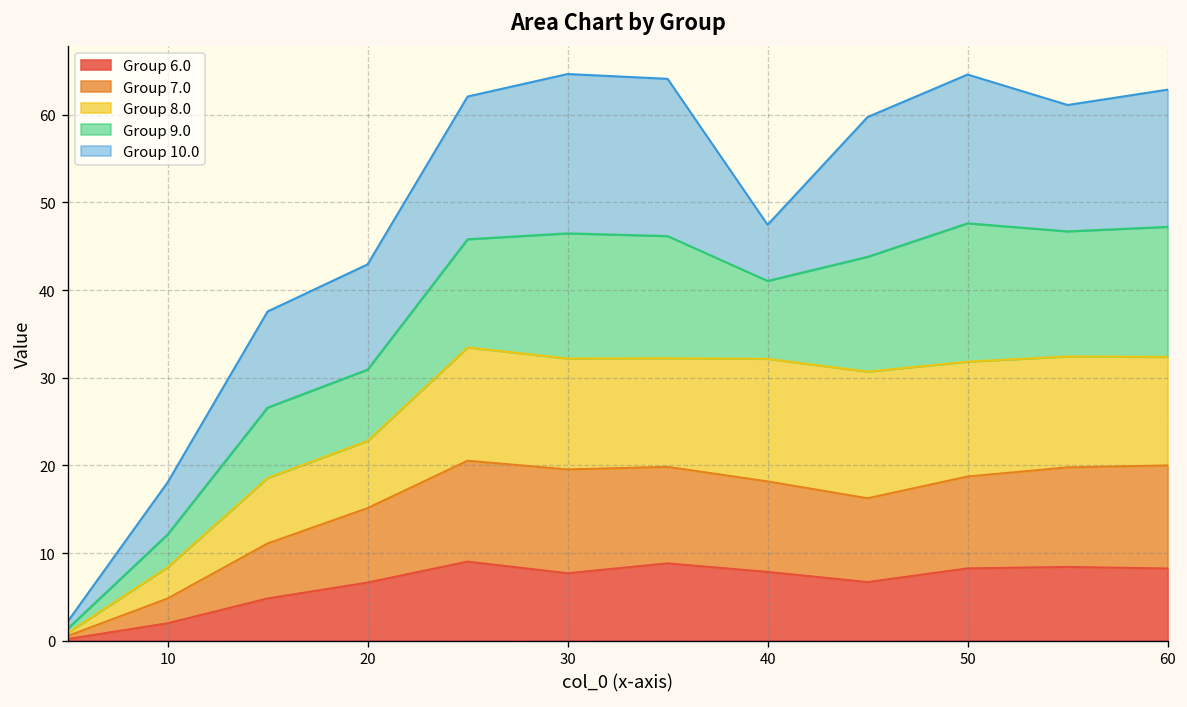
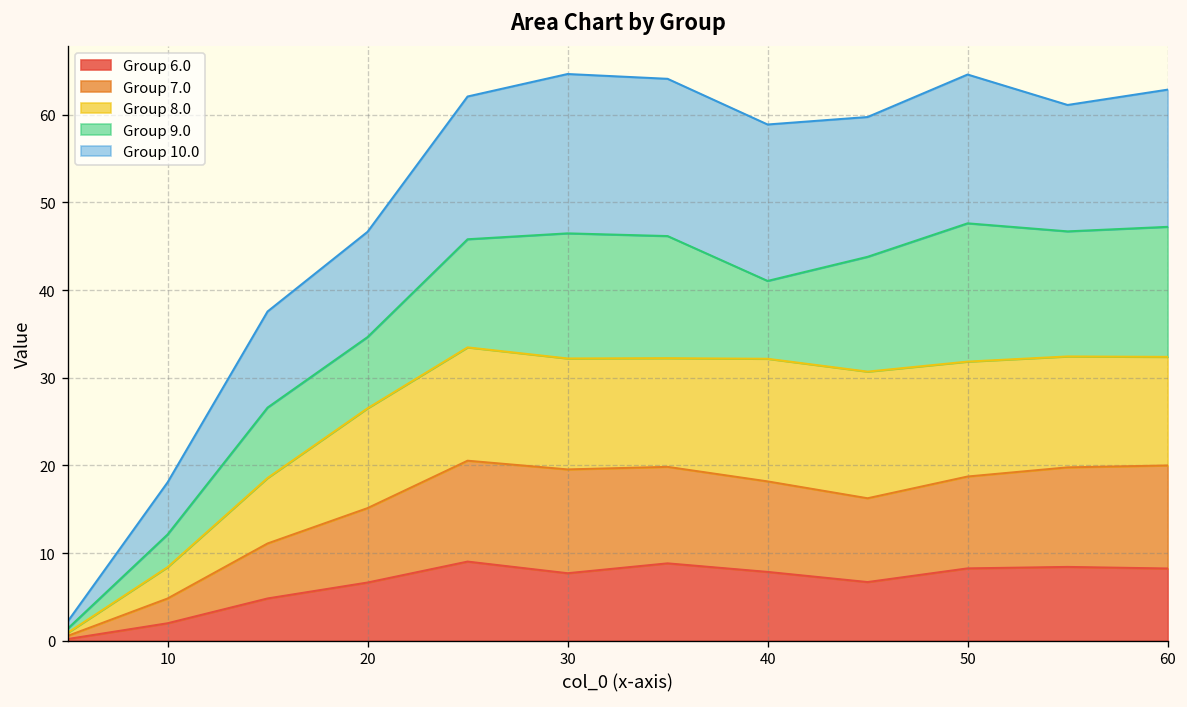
Group 8.0, 20: 8 -> 11
Group 10.0, 40: 6 -> 18
